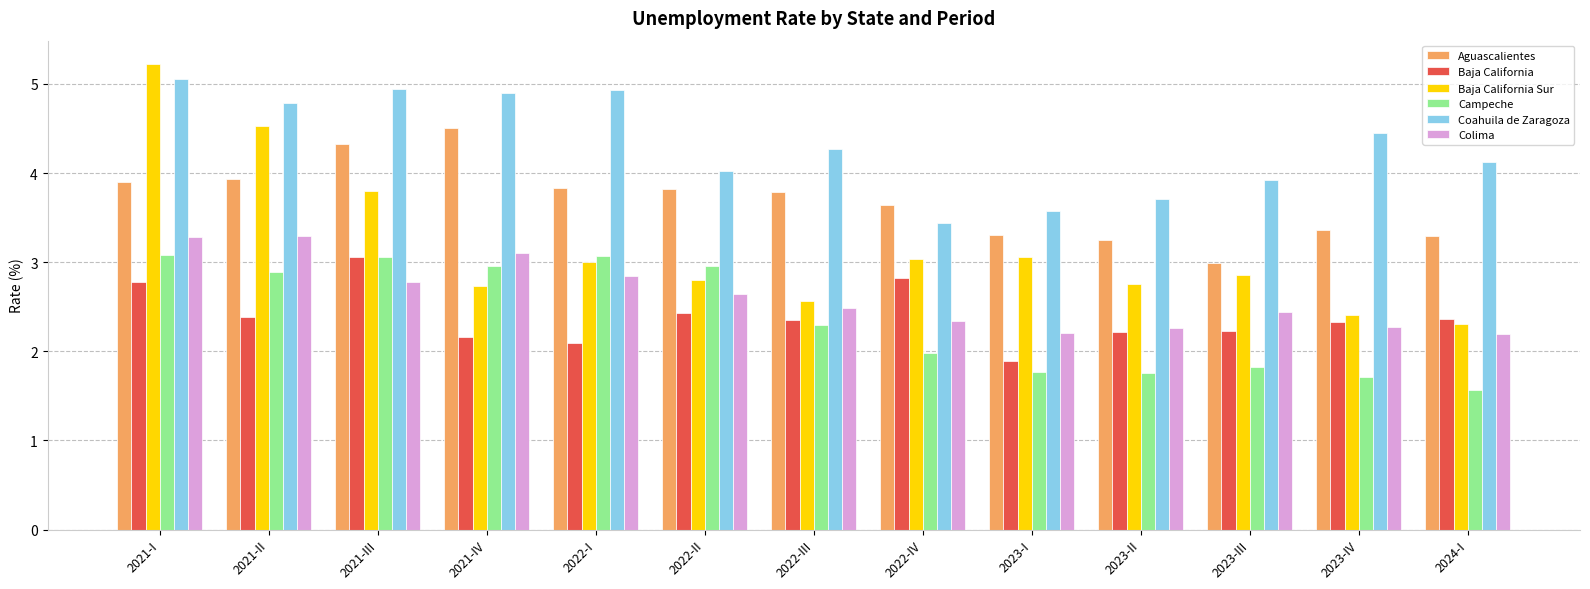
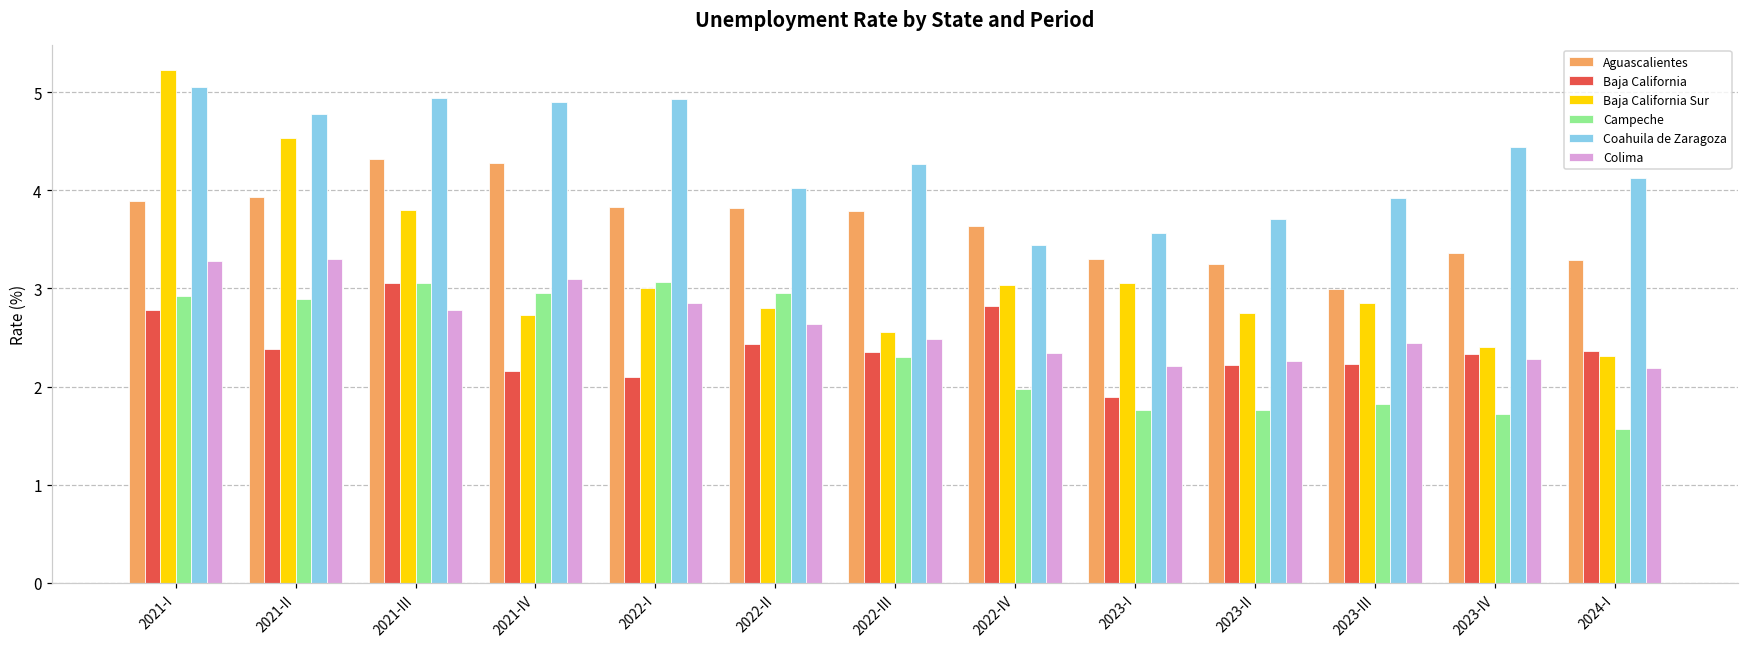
Campeche, 2021-I: 3.1 -> 2.9
Aguascalientes, 2021-IV: 4.5 -> 4.3
